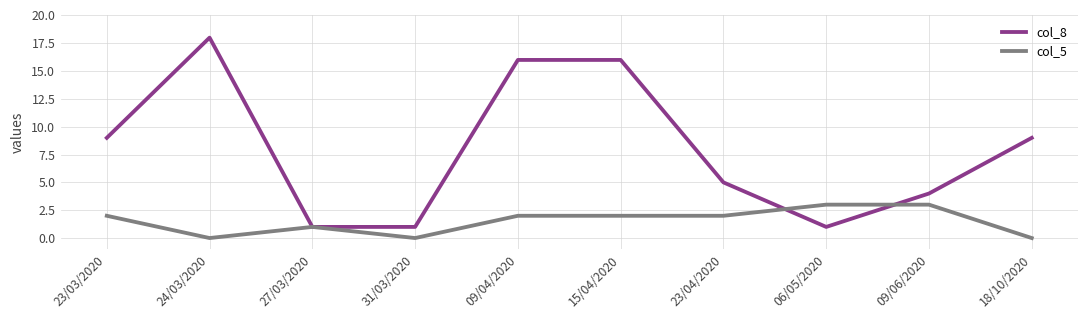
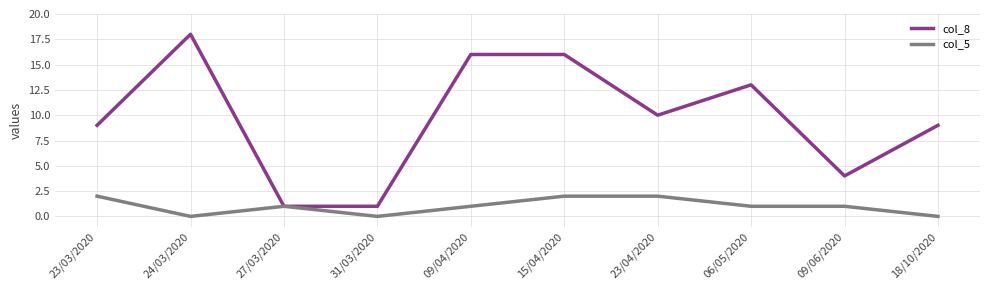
col_5, 09/04/2020: 2 -> 1
col_8, 23/04/2020: 5 -> 10
col_8, 06/05/2020: 1 -> 13
col_5, 06/05/2020: 3 -> 1
col_5, 09/06/2020: 3 -> 1
